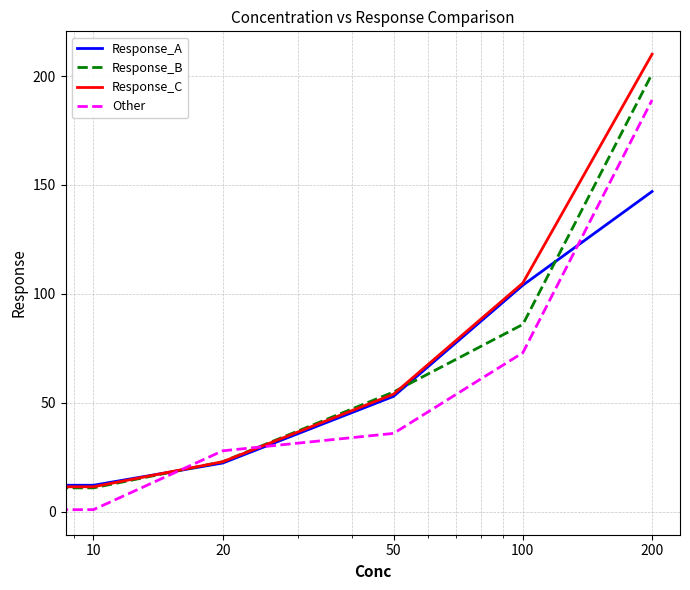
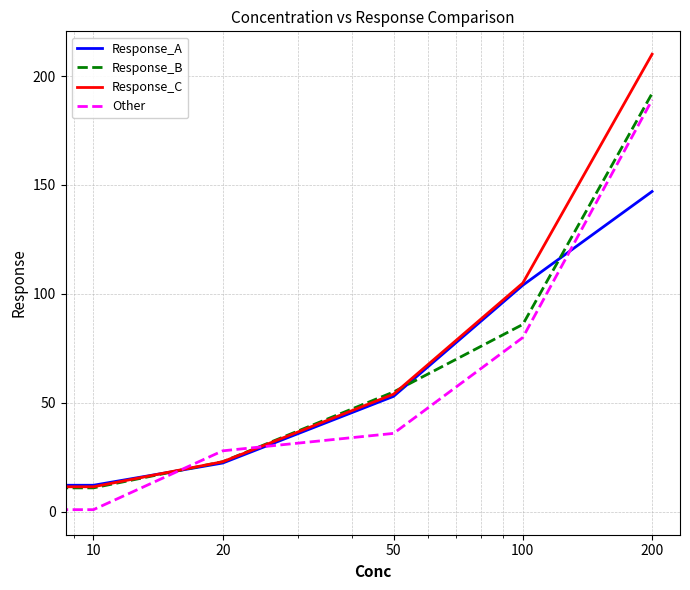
Other, 100: 73 -> 80
Response_B, 200: 201 -> 192
